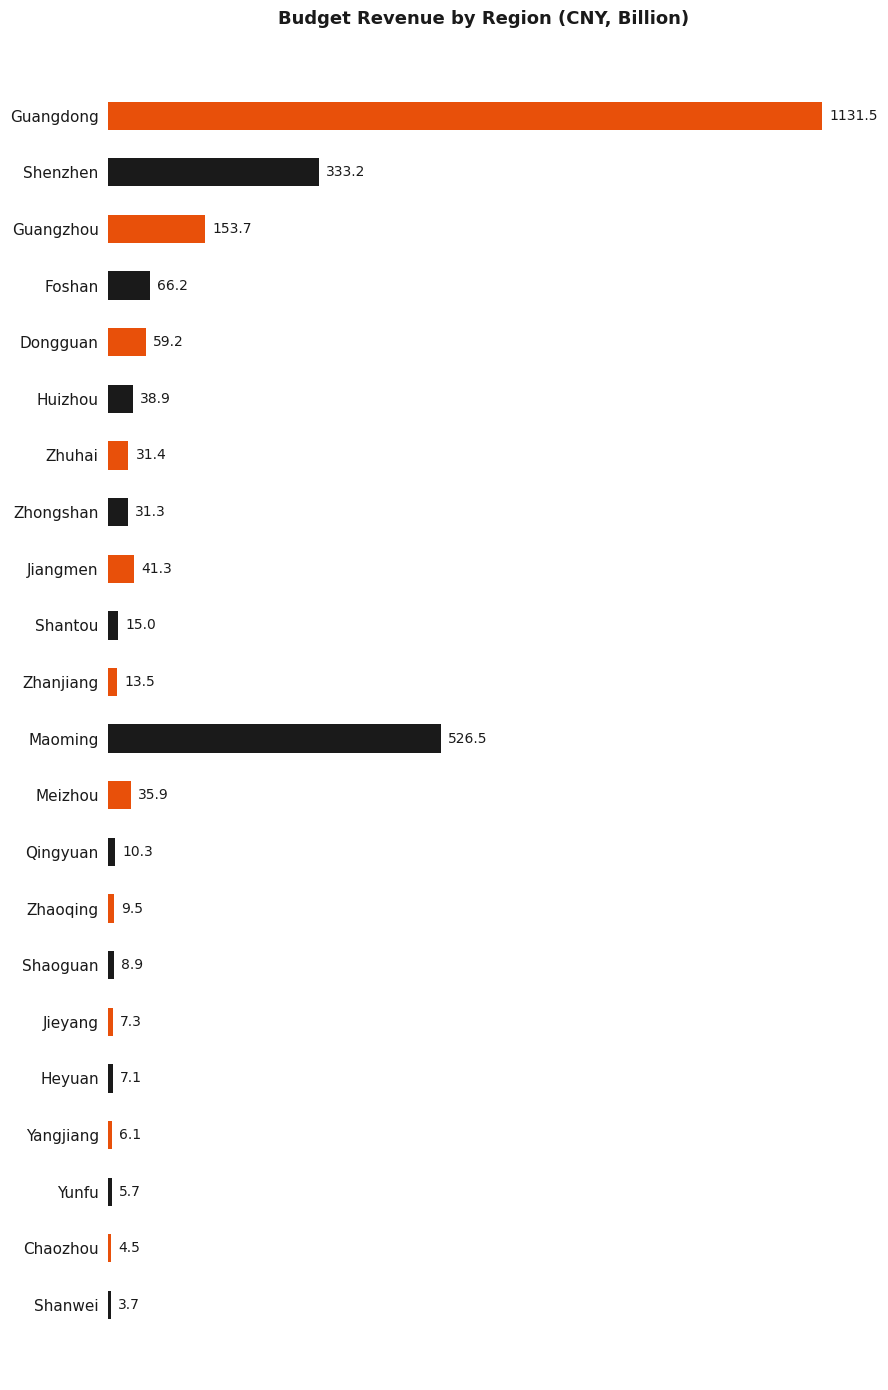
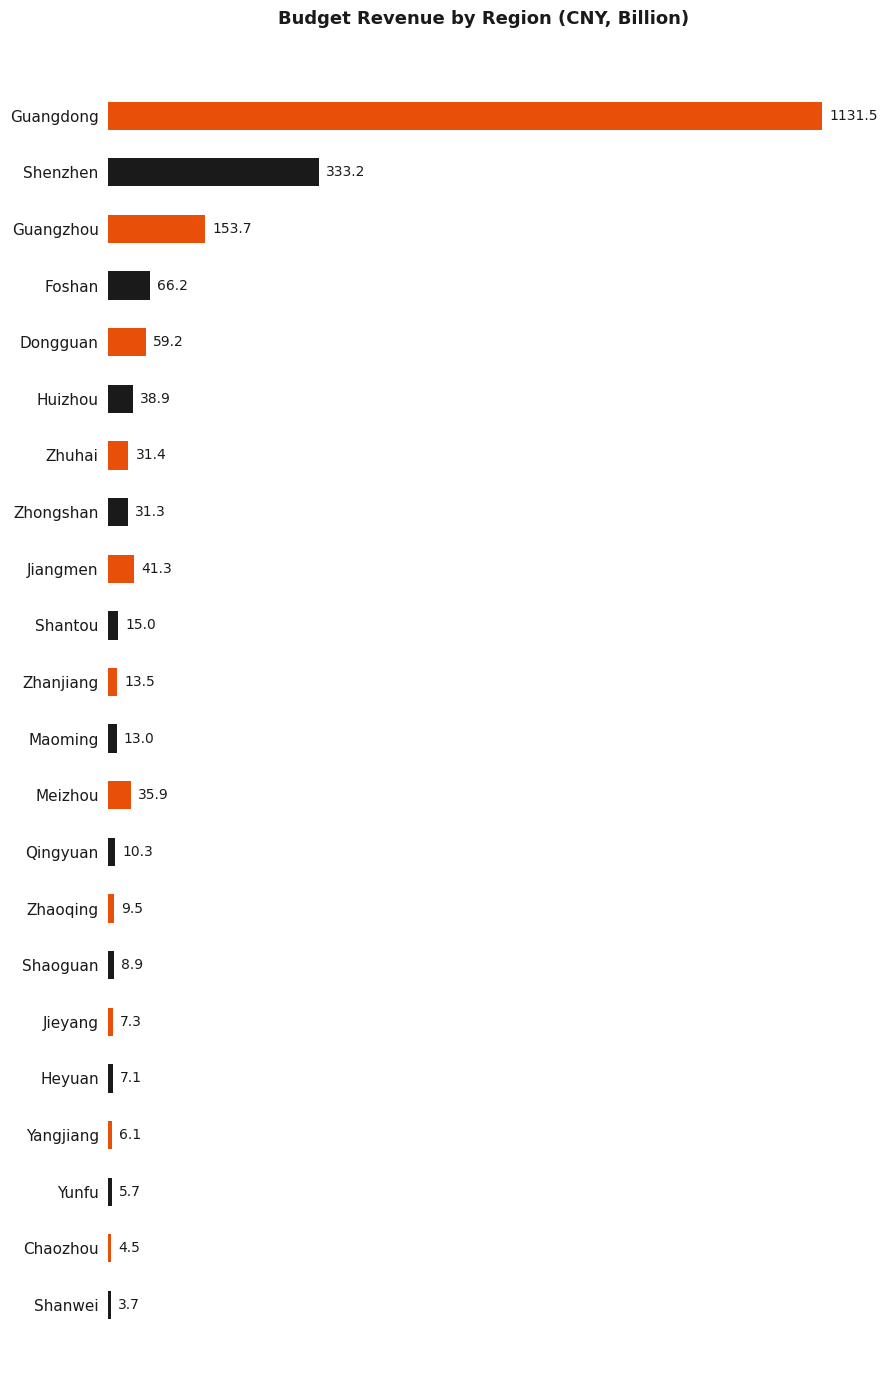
Maoming: 526.5 -> 13.0
